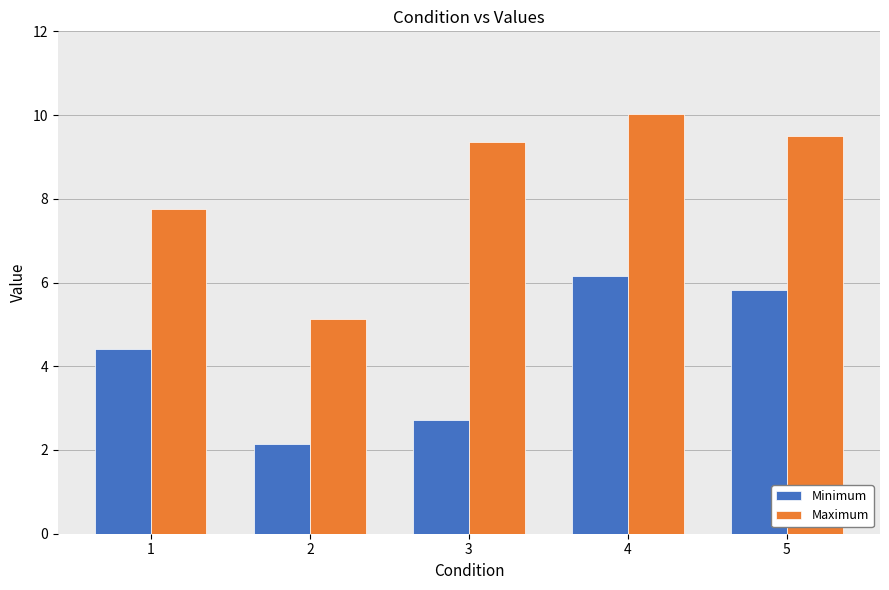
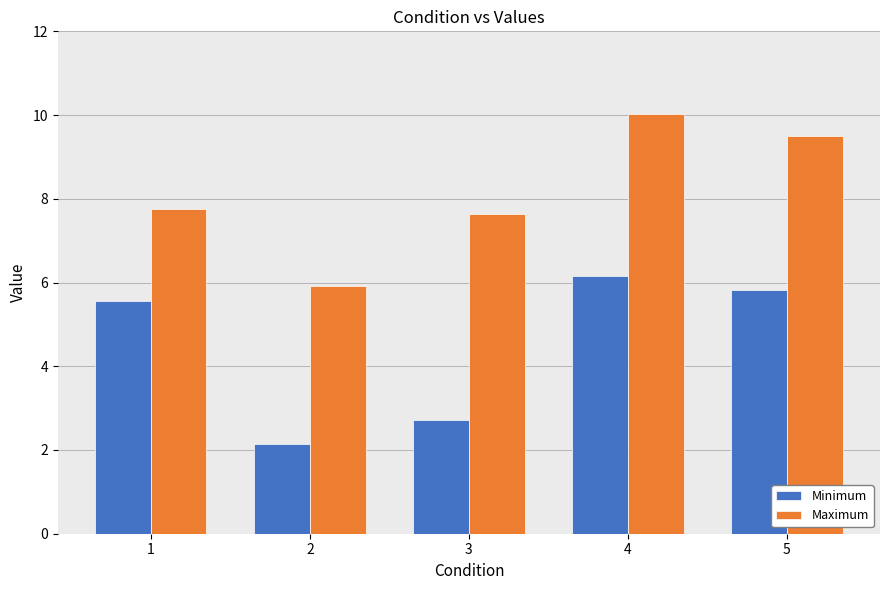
Minimum, 1: 4.4 -> 5.6
Maximum, 2: 5.1 -> 5.9
Maximum, 3: 9.4 -> 7.6
